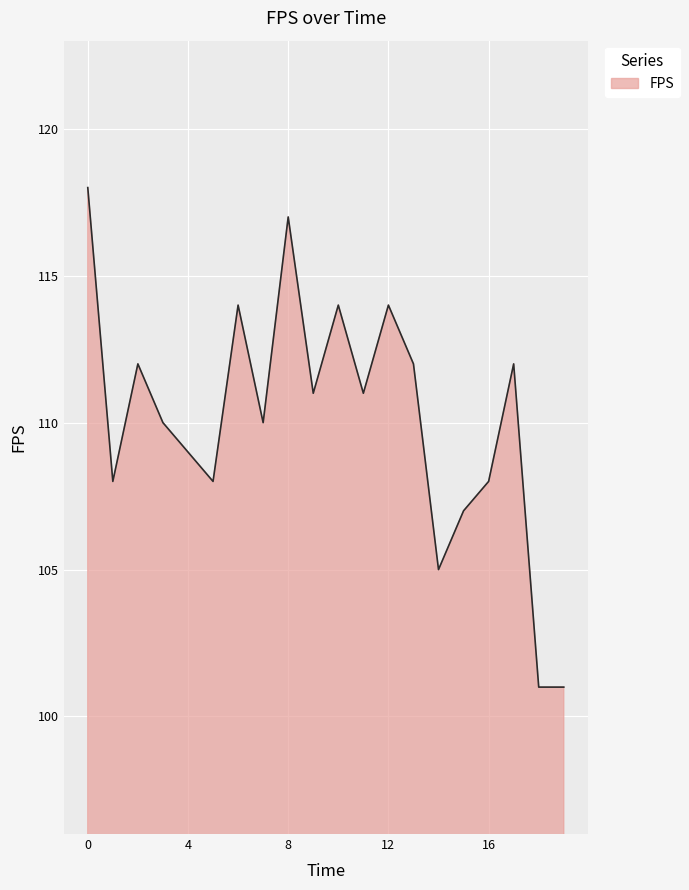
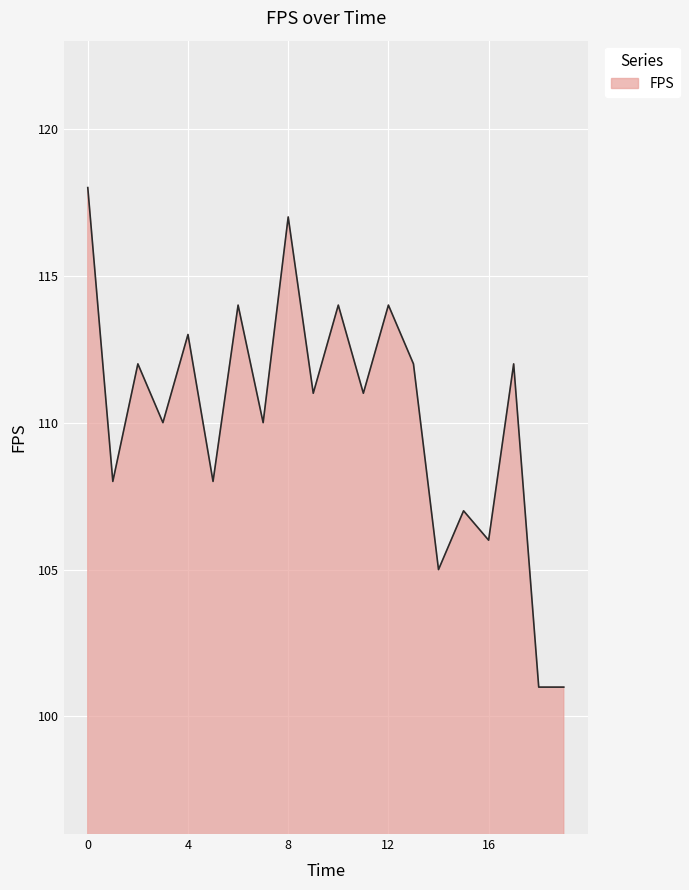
4: 109 -> 113
16: 108 -> 106
